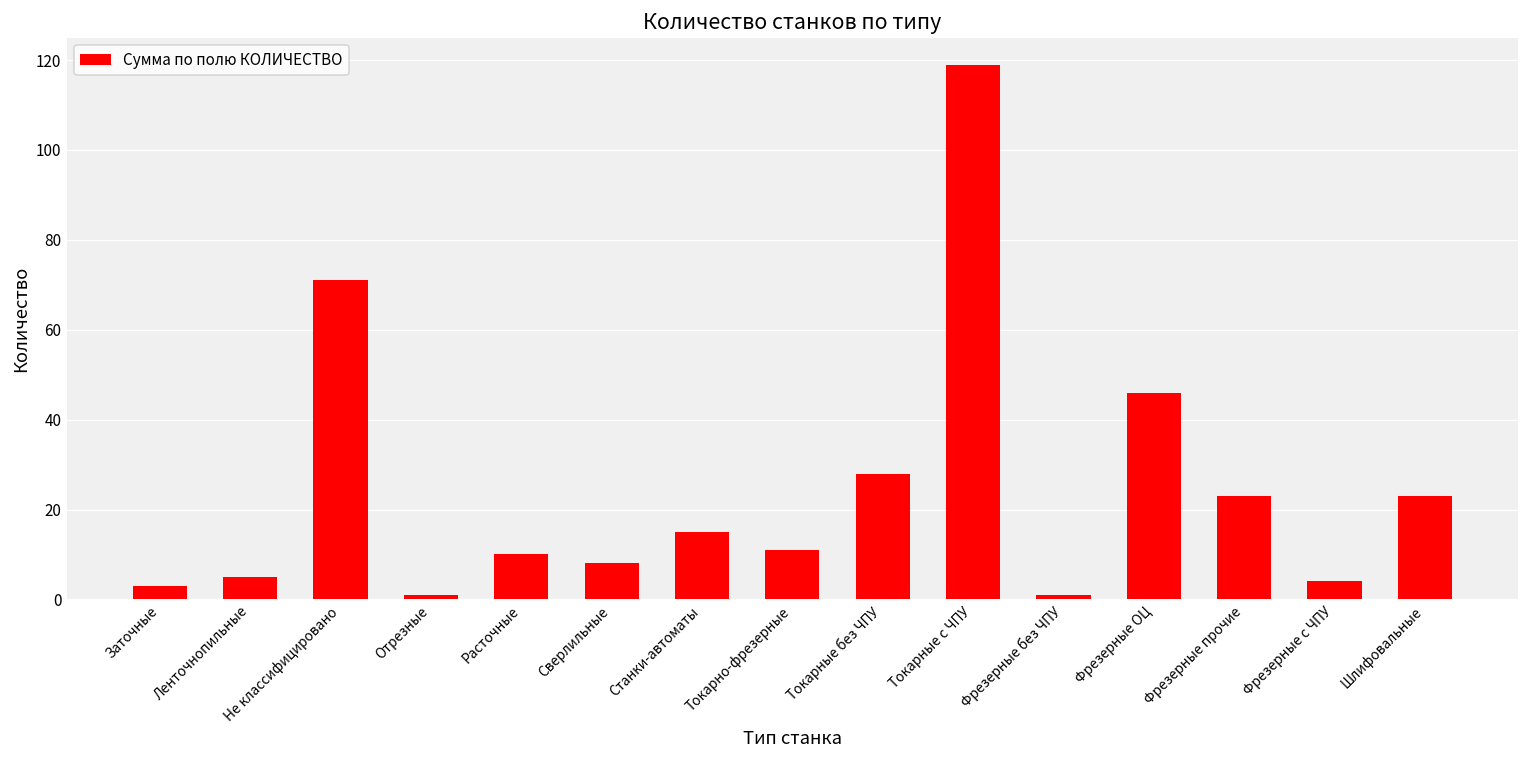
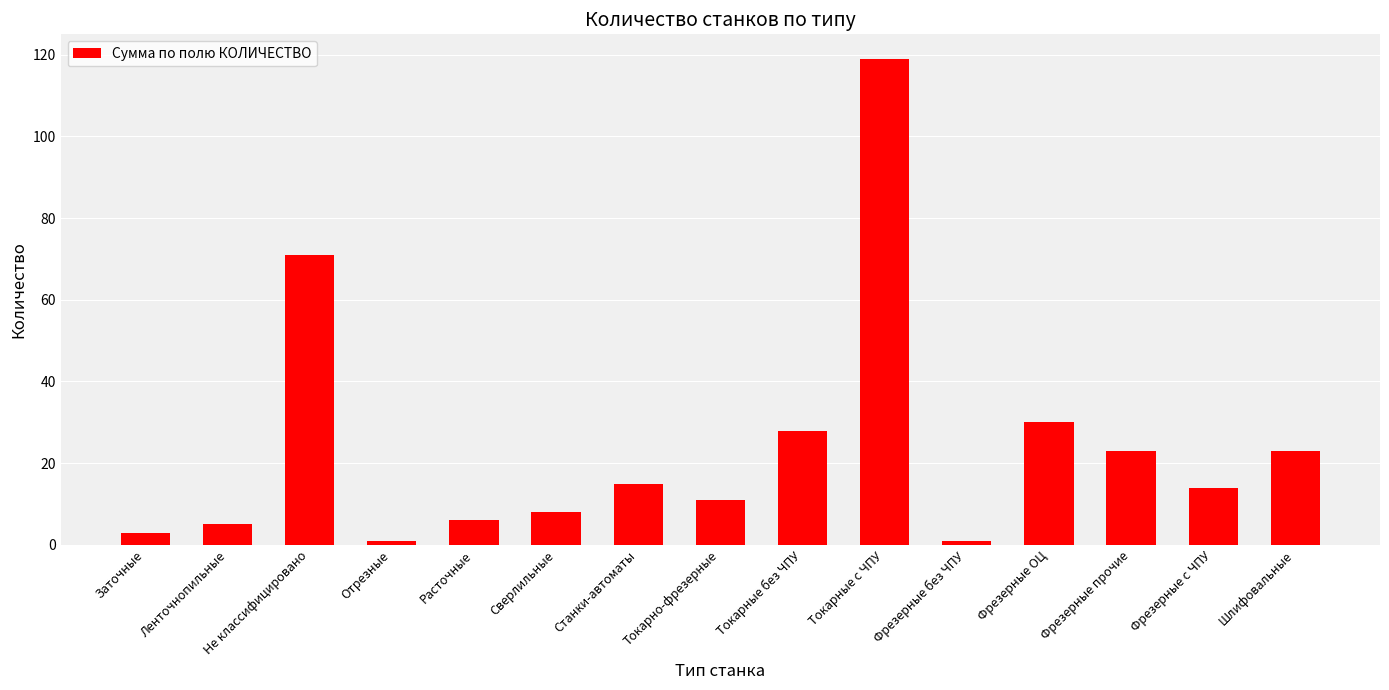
Расточные: 10 -> 6
Фрезерные ОЦ: 46 -> 30
Фрезерные с ЧПУ: 4 -> 14
